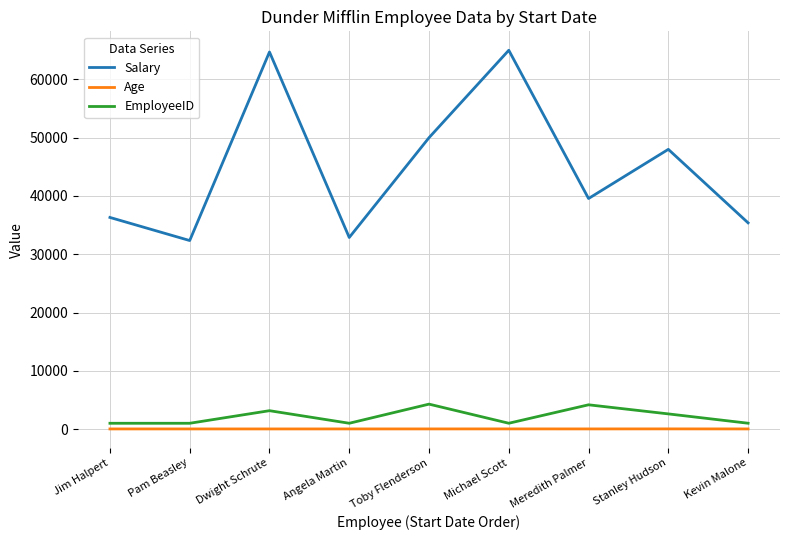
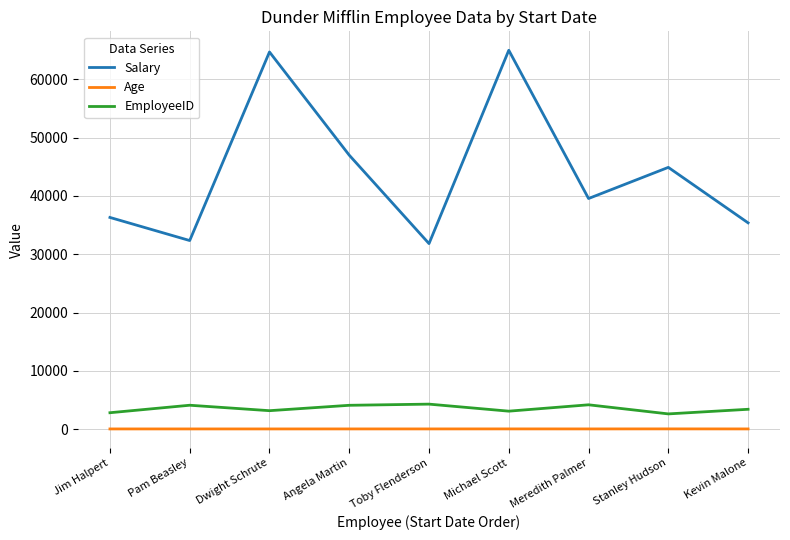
EmployeeID, Jim Halpert: 1000 -> 3000
EmployeeID, Pam Beasley: 1000 -> 4000
Salary, Angela Martin: 33000 -> 47000
EmployeeID, Angela Martin: 1000 -> 4000
Salary, Toby Flenderson: 50000 -> 32000
EmployeeID, Michael Scott: 1000 -> 3000
Salary, Stanley Hudson: 48000 -> 45000
EmployeeID, Kevin Malone: 1000 -> 3000
